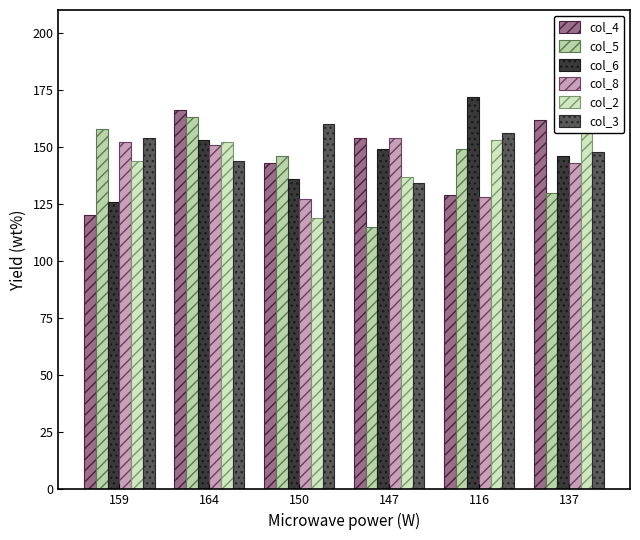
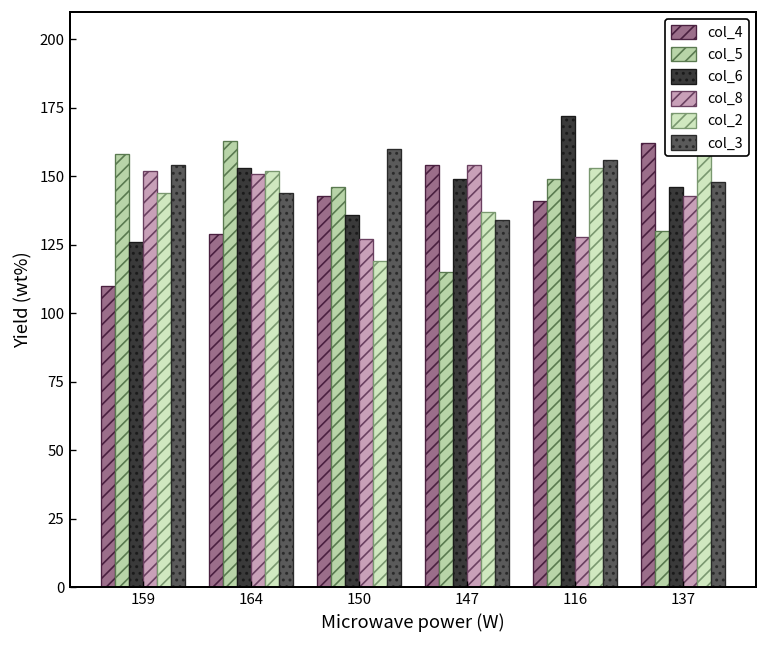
col_4, 159: 120 -> 110
col_4, 164: 166 -> 129
col_4, 116: 129 -> 141
